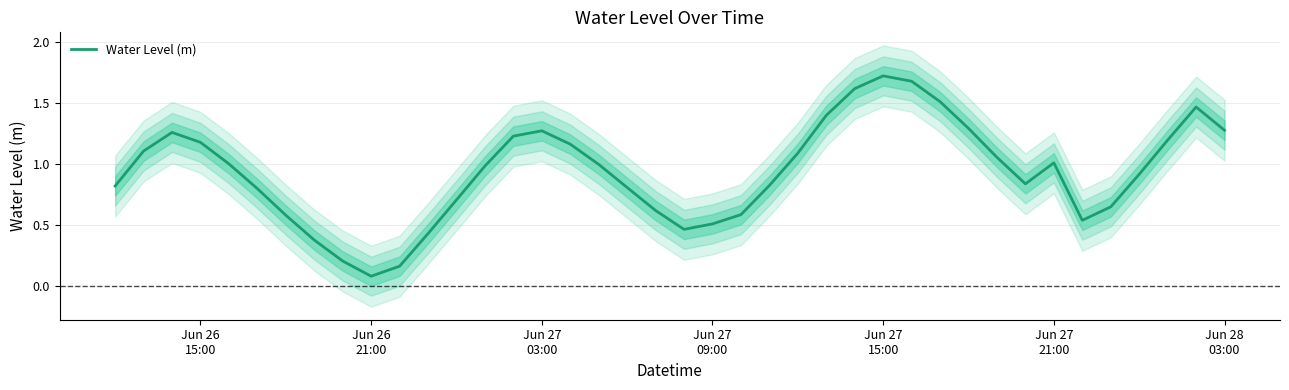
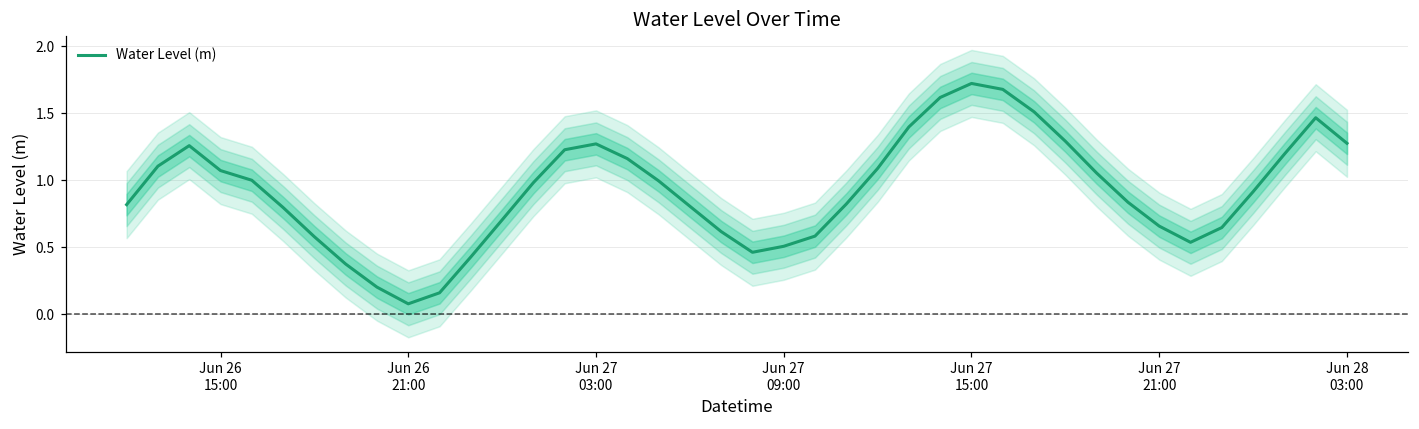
Water Level (m), Jun 26 15:00: 1.18 -> 1.07
Water Level (m), Jun 27 21:00: 1.01 -> 0.66
